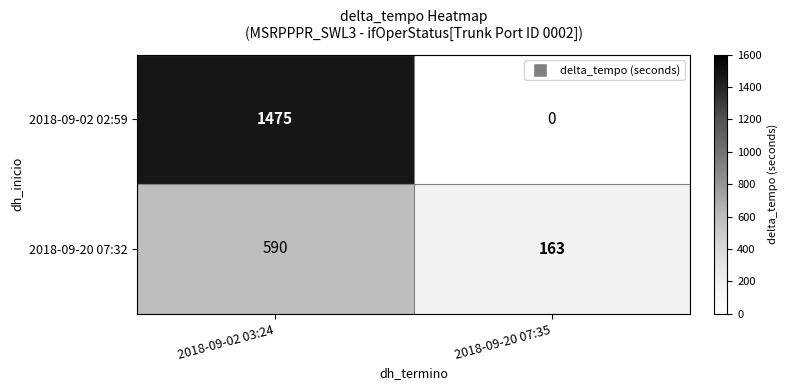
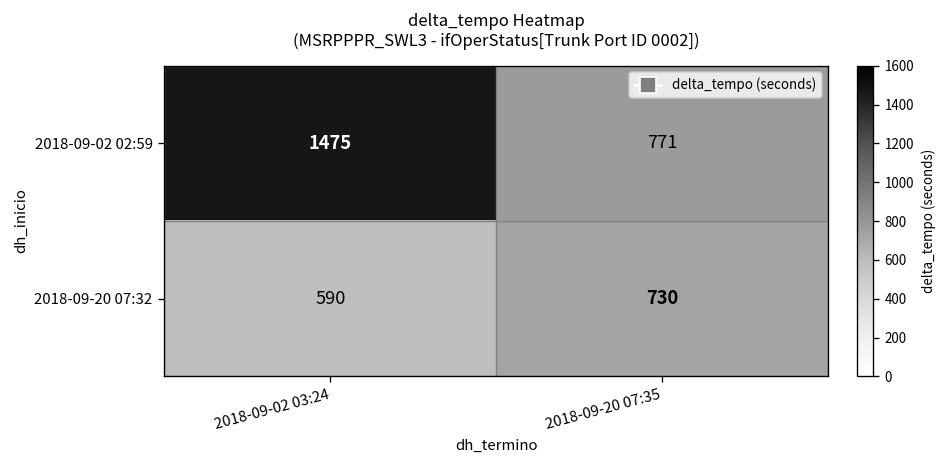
2018-09-02 02:59, 2018-09-20 07:35: 0 -> 771
2018-09-20 07:32, 2018-09-20 07:35: 163 -> 730
